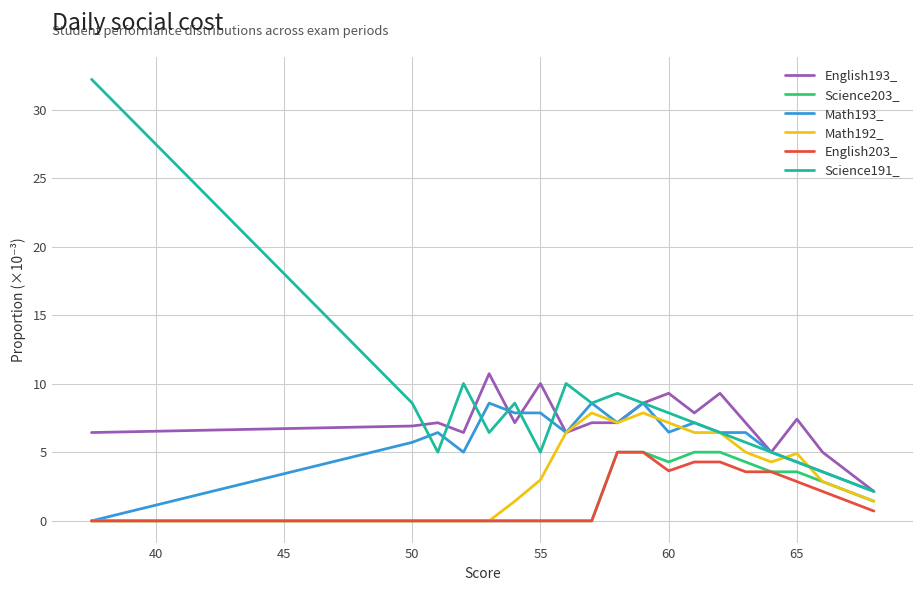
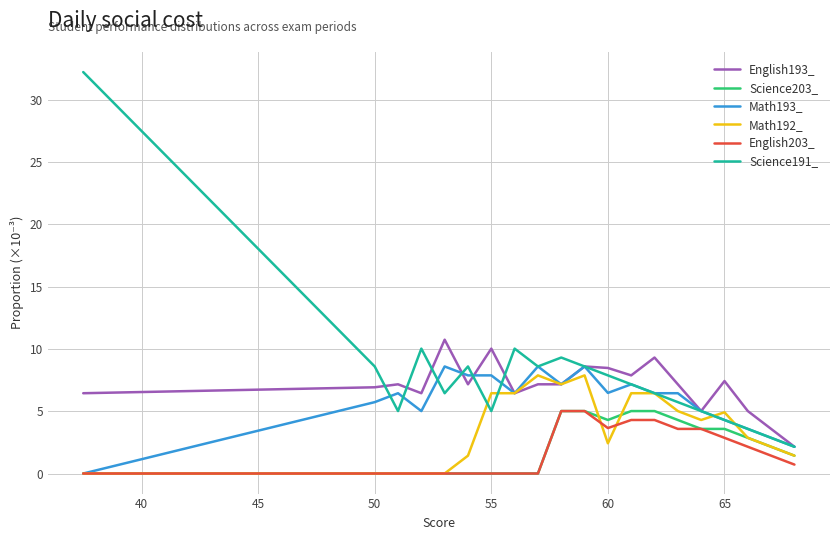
Math192_, 55: 3.0 -> 6.4
English193_, 60: 9.3 -> 8.5
Math192_, 60: 7.2 -> 2.4
